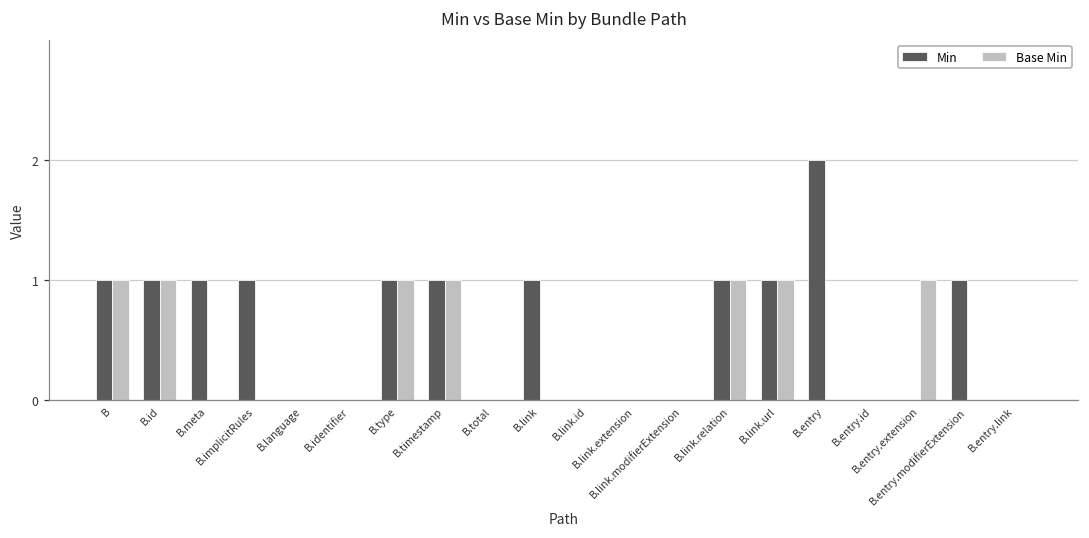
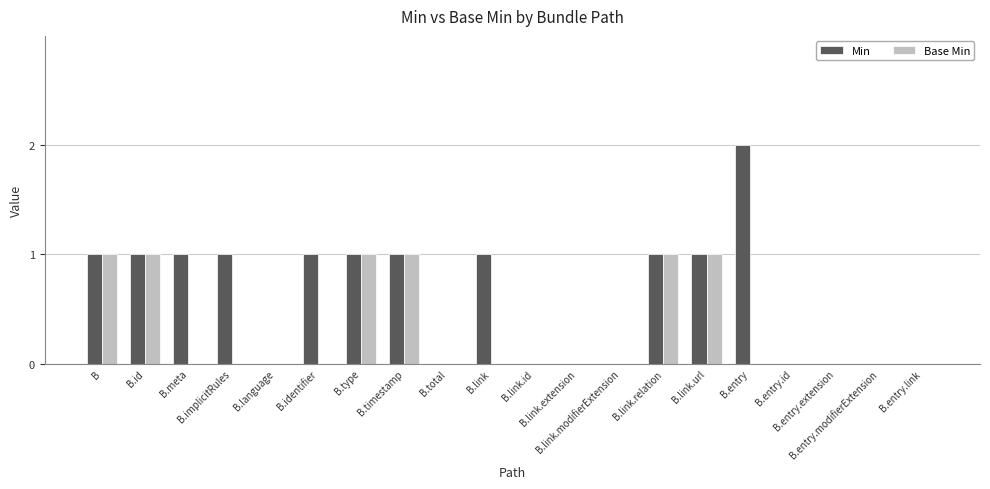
Min, B.identifier: 0 -> 1
Base Min, B.entry.extension: 1 -> 0
Min, B.entry.modifierExtension: 1 -> 0
